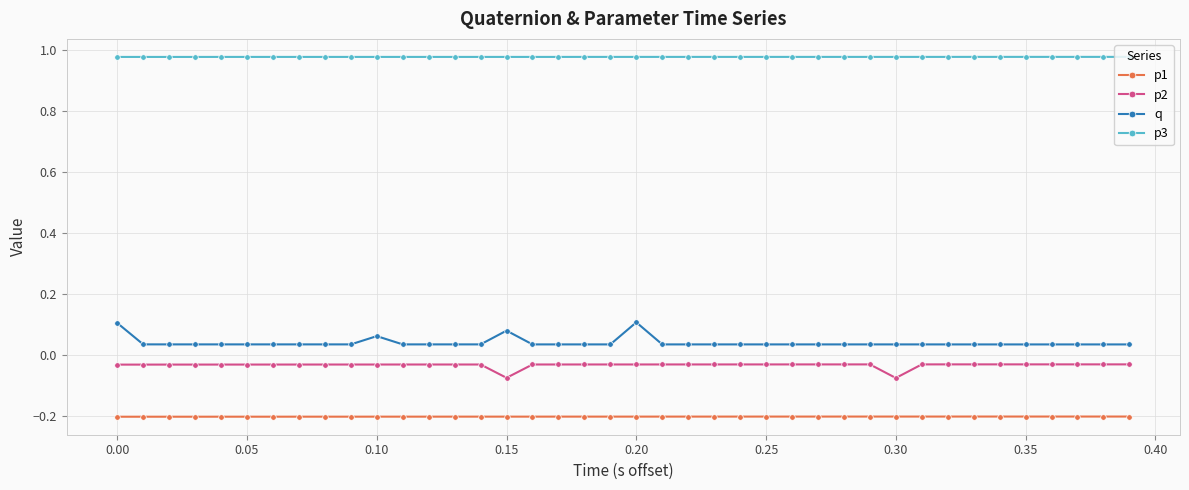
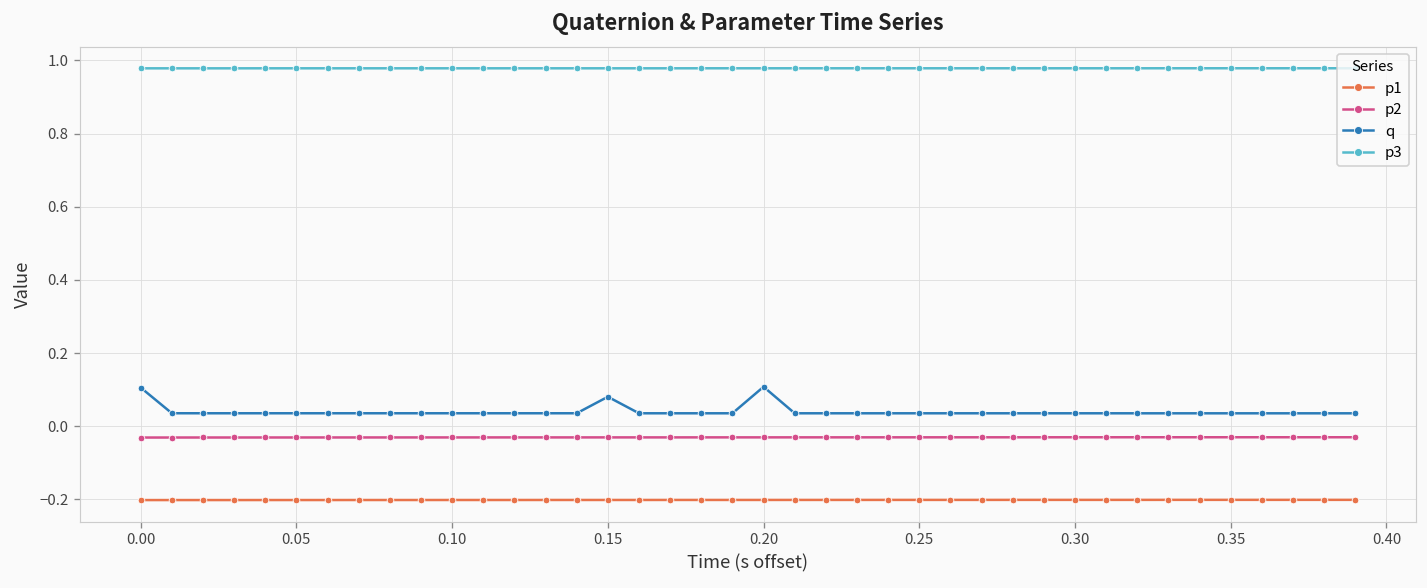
q, 0.10: 0.06 -> 0.04
p2, 0.15: -0.07 -> -0.03
p2, 0.30: -0.07 -> -0.03
